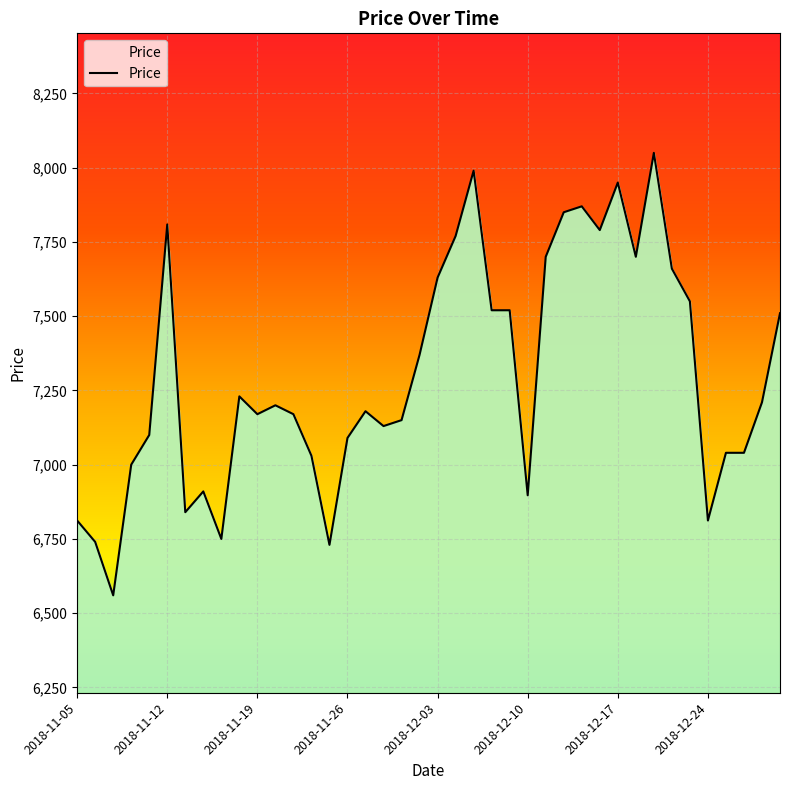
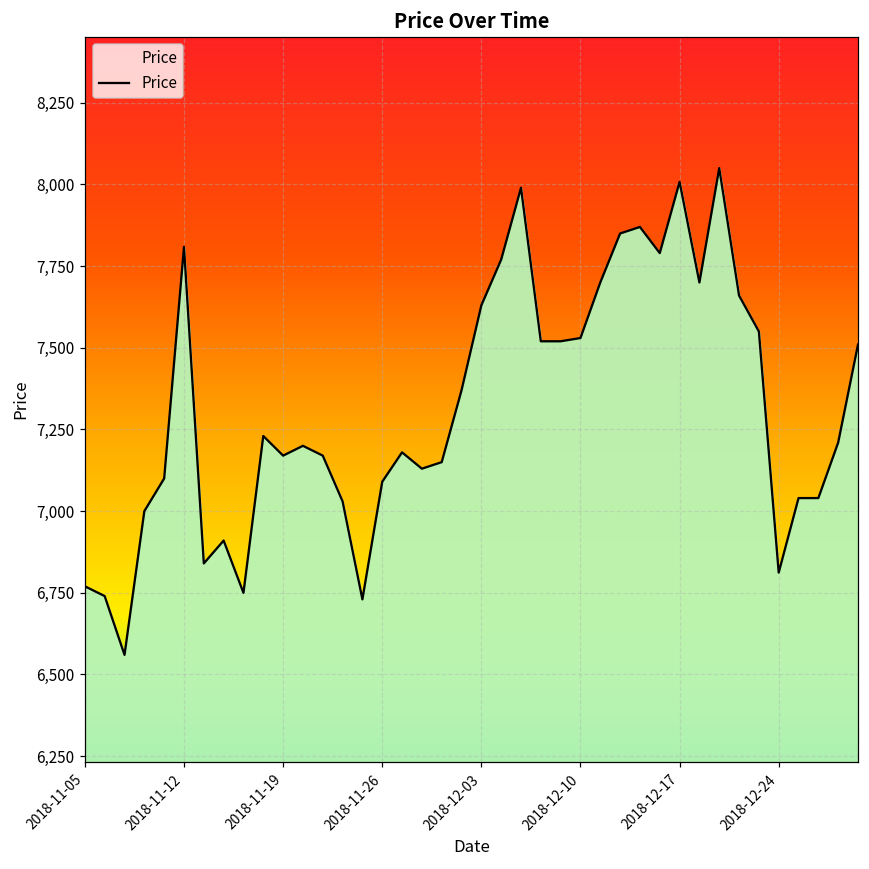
2018-11-05: 6,810 -> 6,770
2018-12-10: 6,900 -> 7,530
2018-12-17: 7,950 -> 8,010
